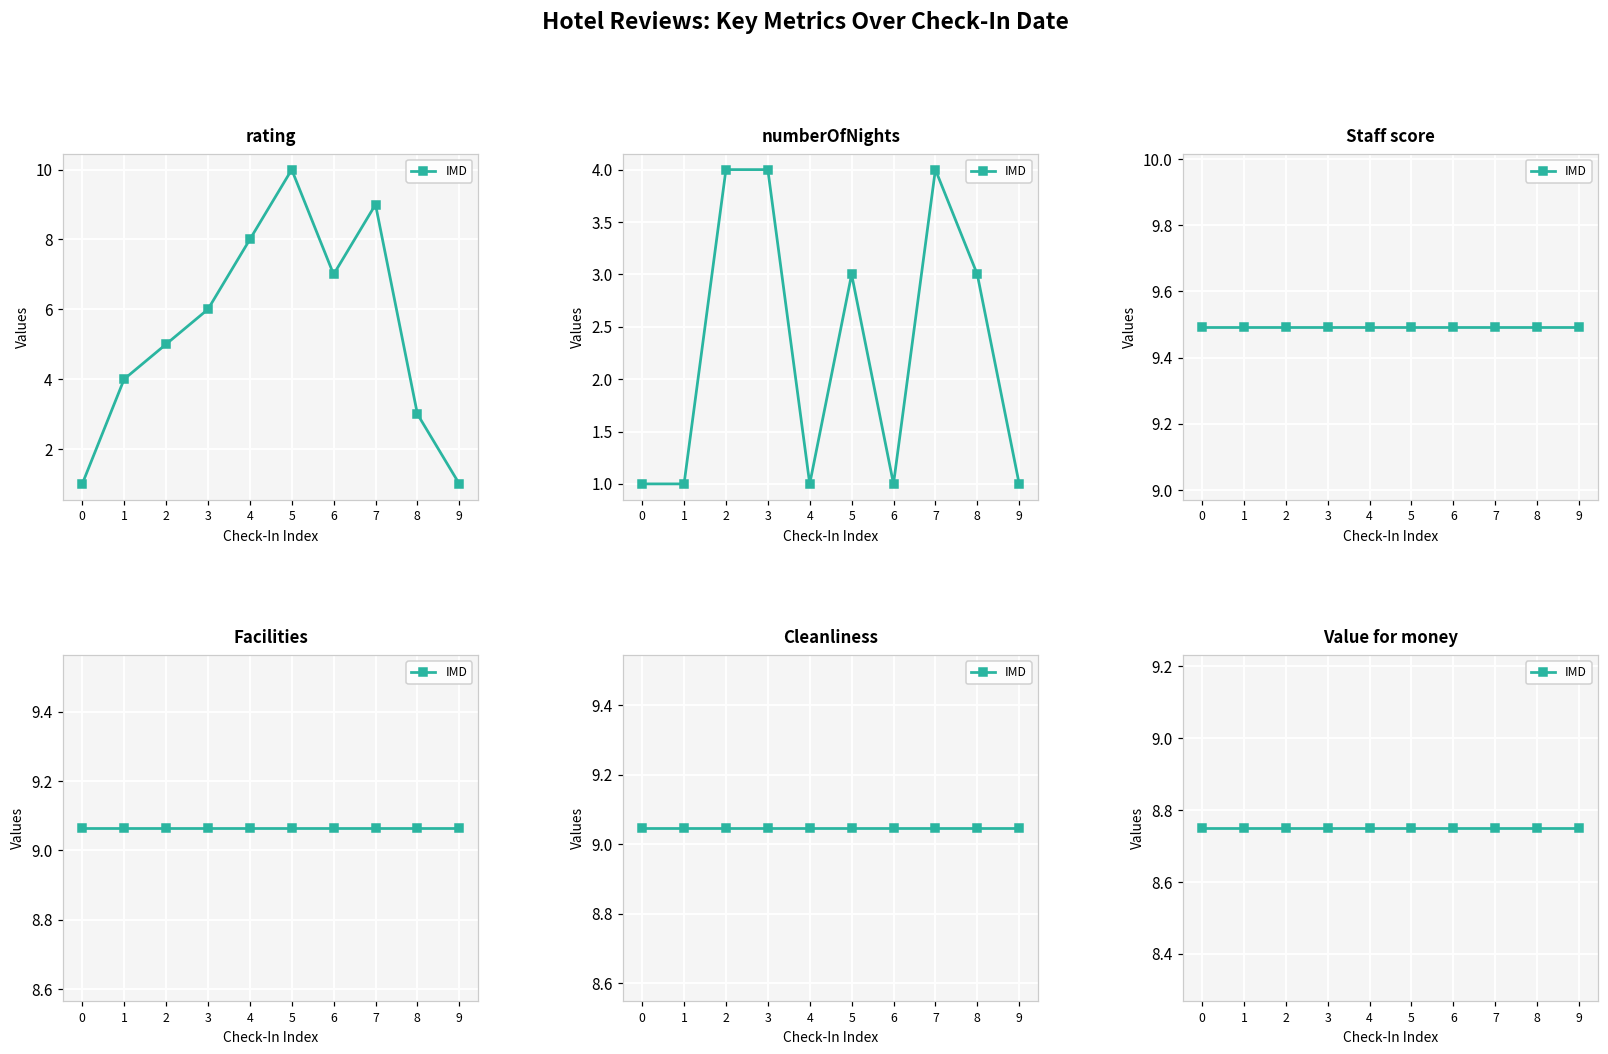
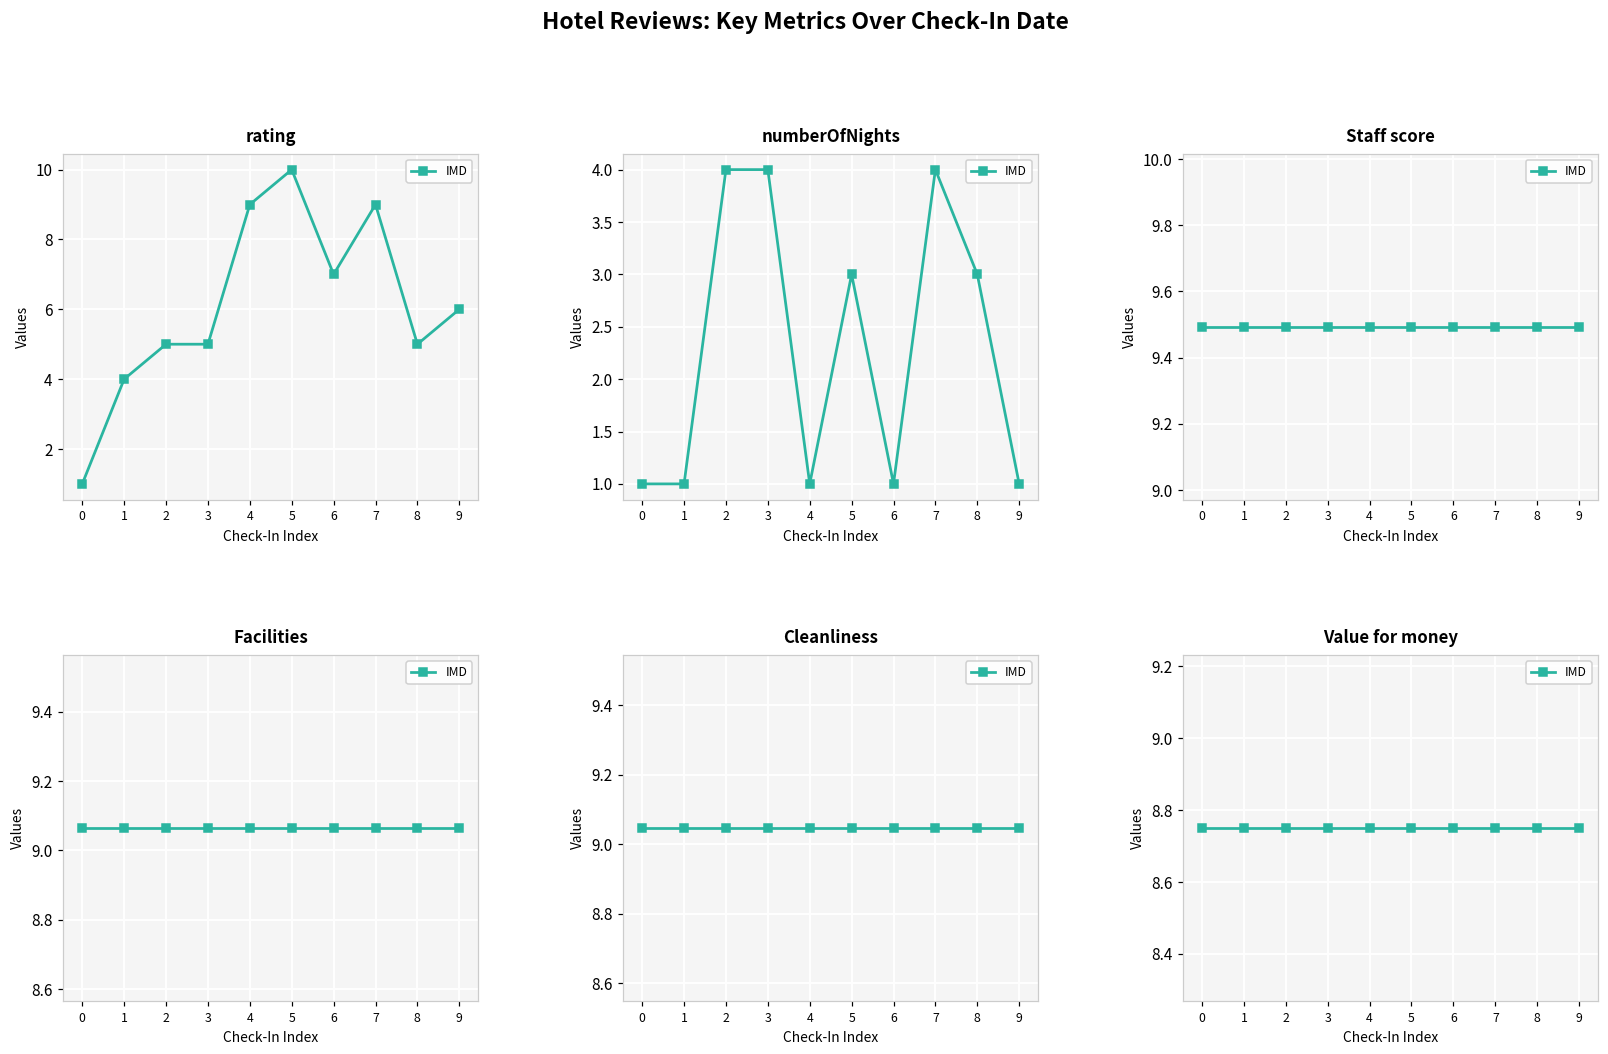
rating, 3: 6 -> 5
rating, 4: 8 -> 9
rating, 8: 3 -> 5
rating, 9: 1 -> 6
